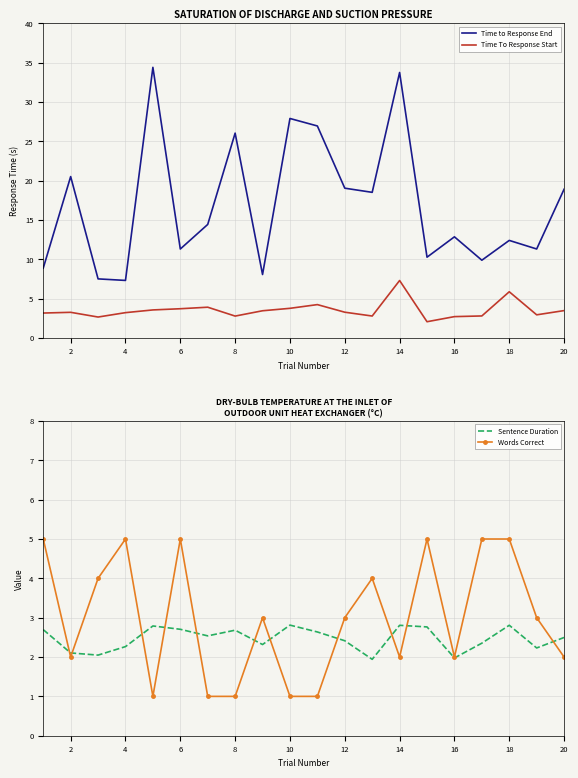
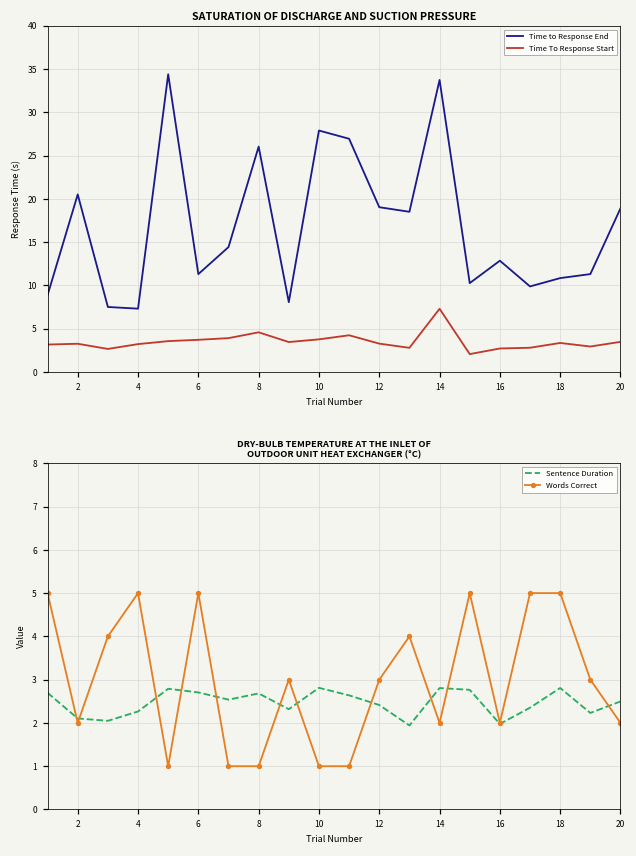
SATURATION OF DISCHARGE AND SUCTION PRESSURE, Time To Response Start, 8: 3 -> 5
SATURATION OF DISCHARGE AND SUCTION PRESSURE, Time to Response End, 18: 12 -> 11
SATURATION OF DISCHARGE AND SUCTION PRESSURE, Time To Response Start, 18: 6 -> 3
